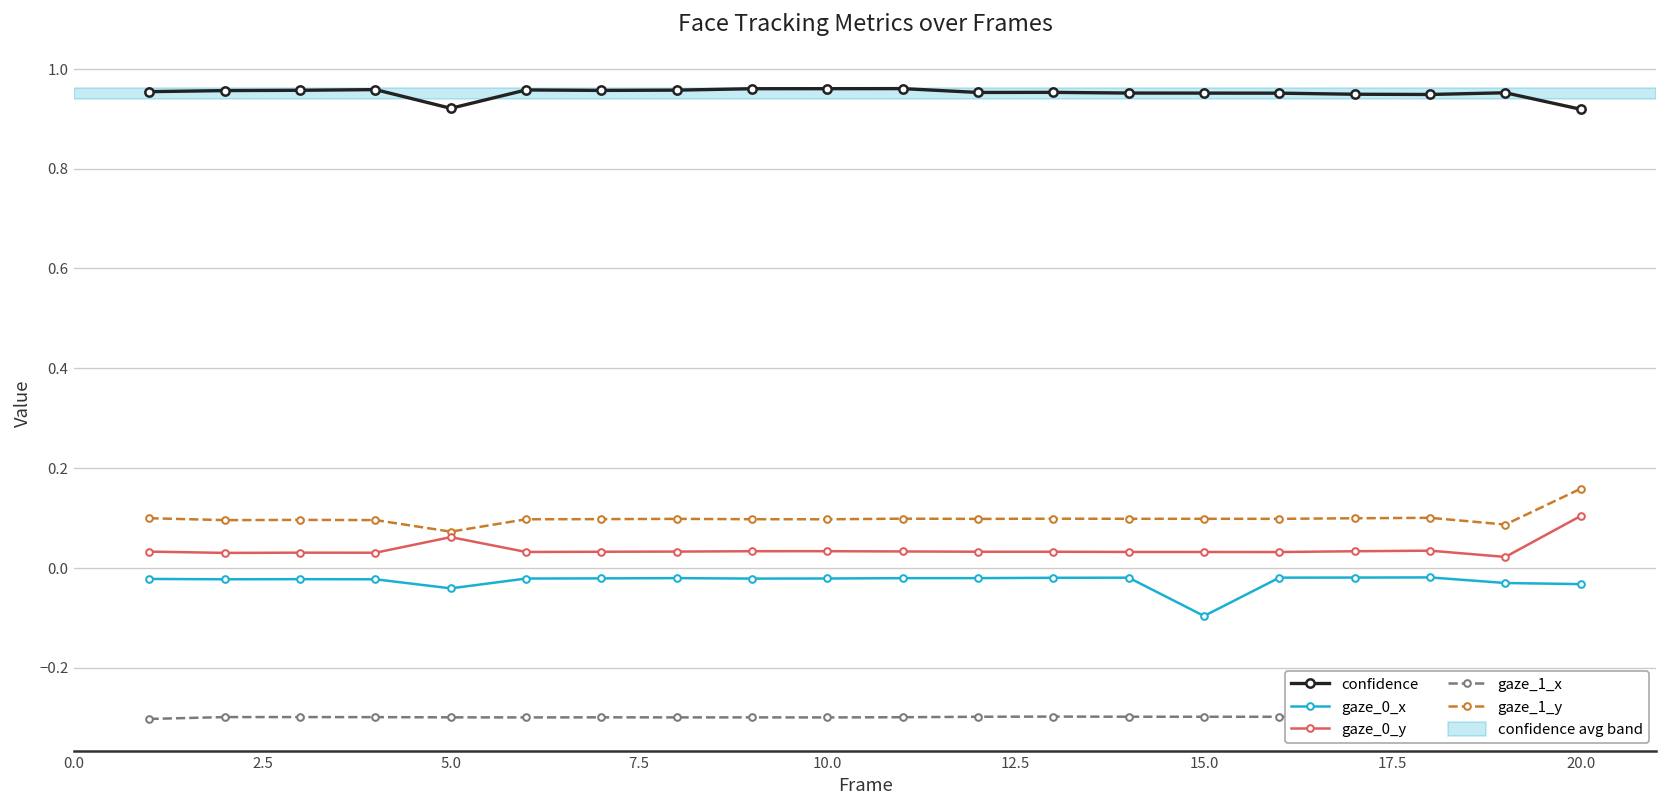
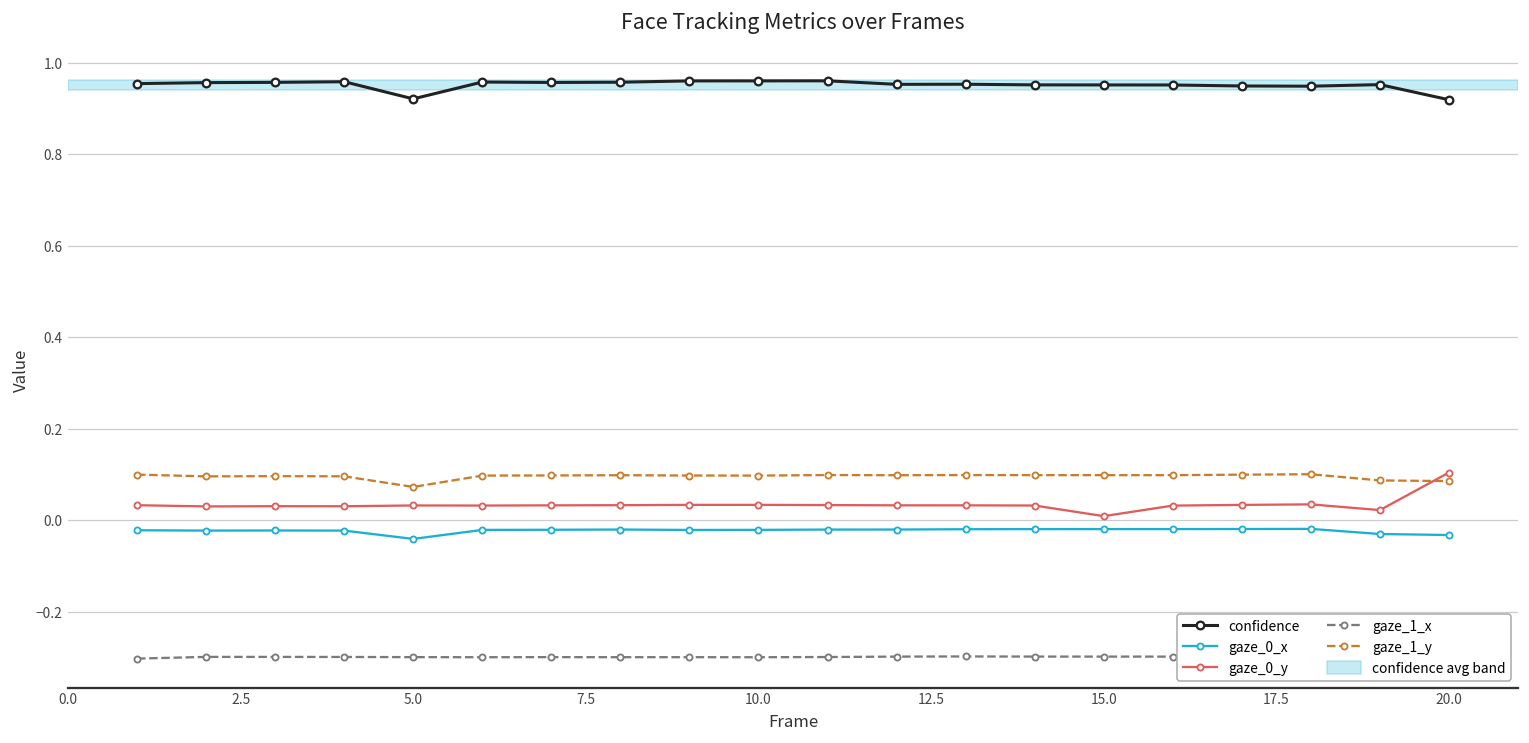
gaze_0_y, 5.0: 0.06 -> 0.03
gaze_0_x, 15.0: -0.10 -> -0.02
gaze_0_y, 15.0: 0.03 -> 0.01
gaze_1_y, 20.0: 0.16 -> 0.09
